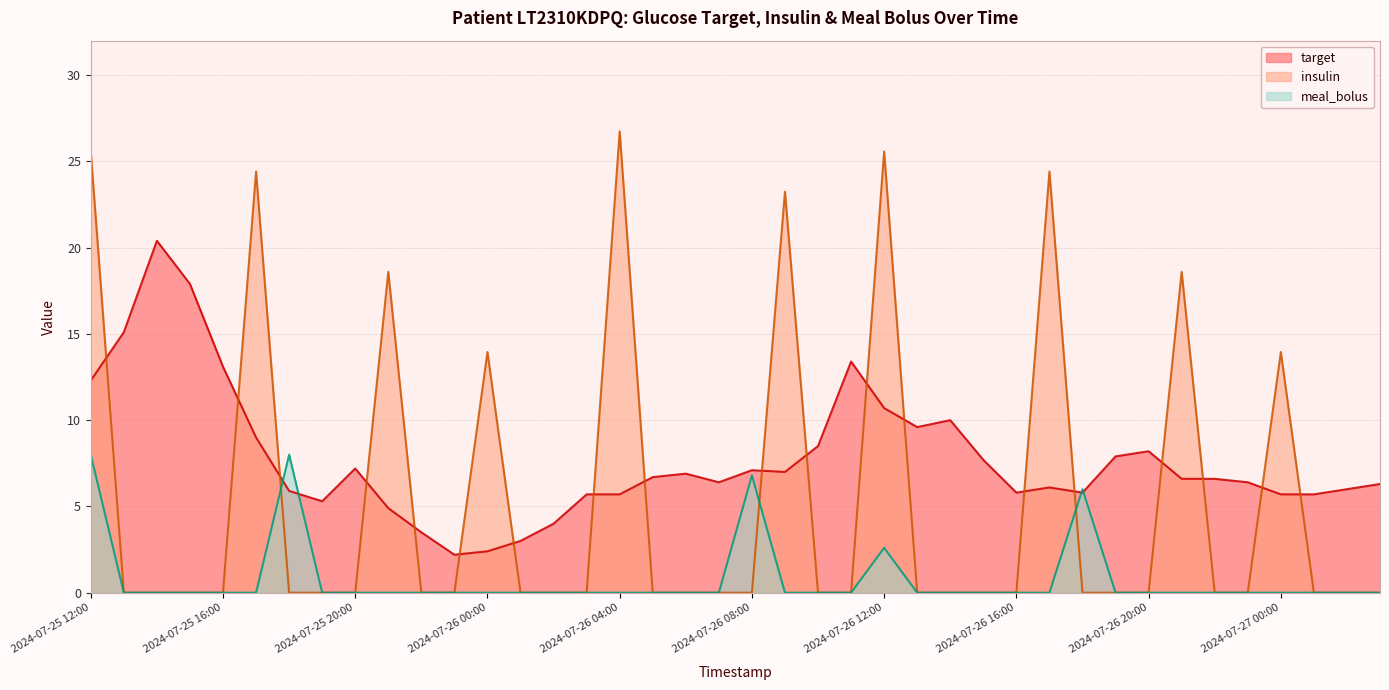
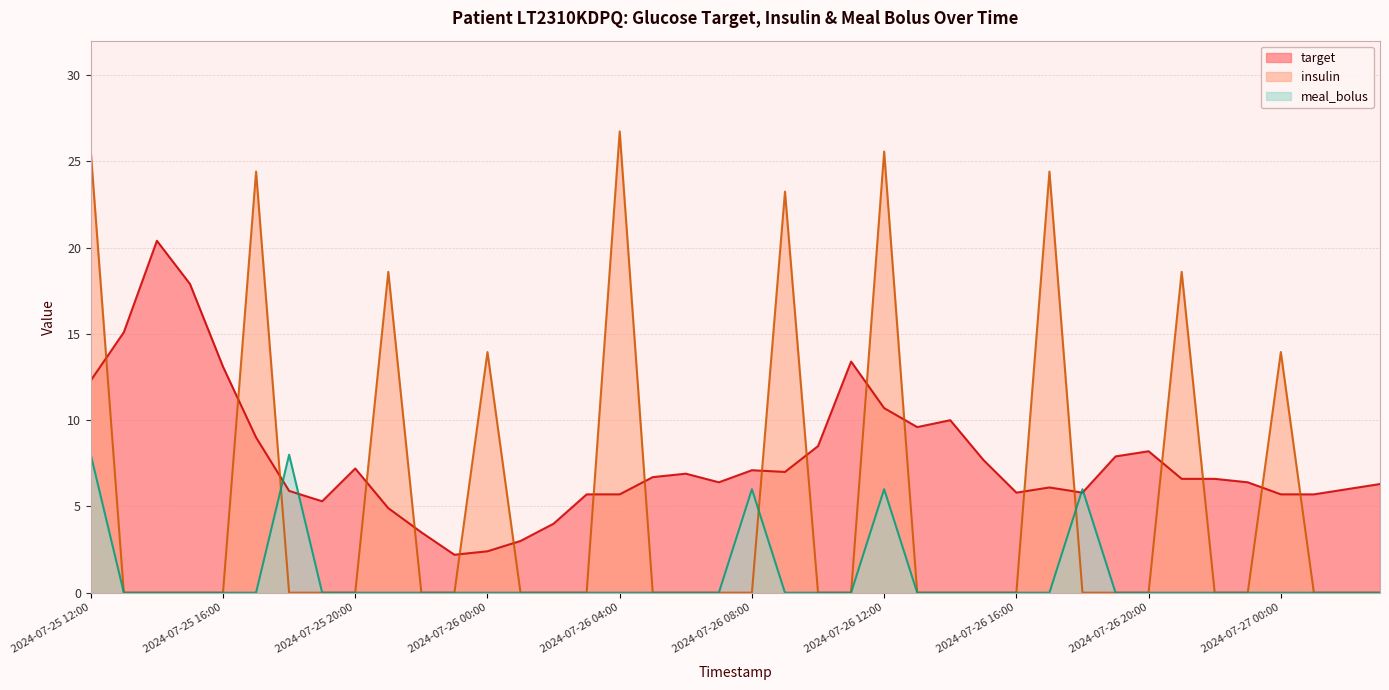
meal_bolus, 2024-07-26 08:00: 6.8 -> 6.0
meal_bolus, 2024-07-26 12:00: 2.6 -> 6.0
